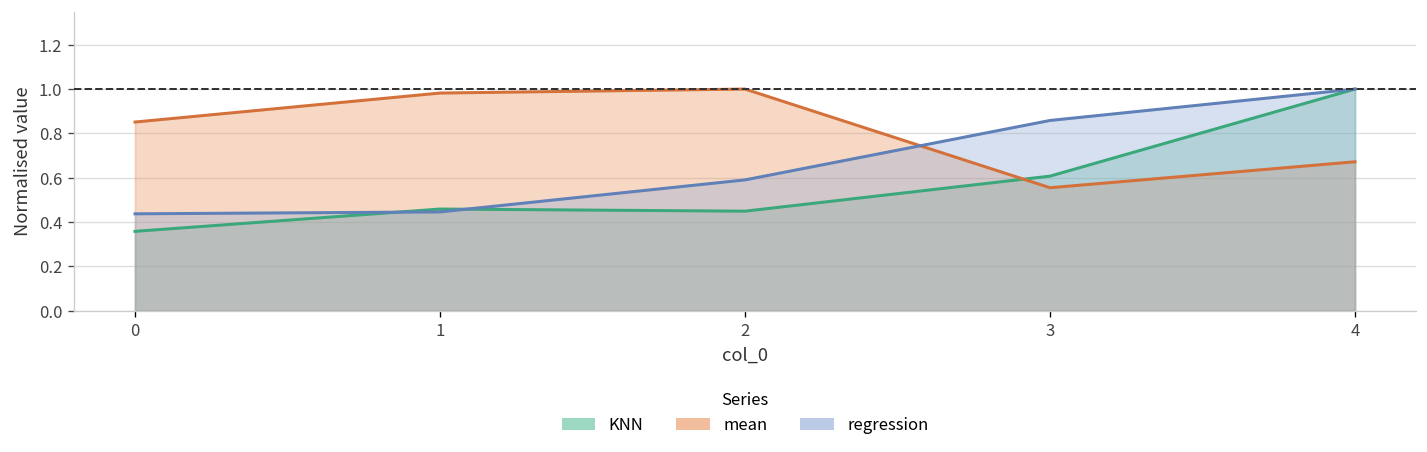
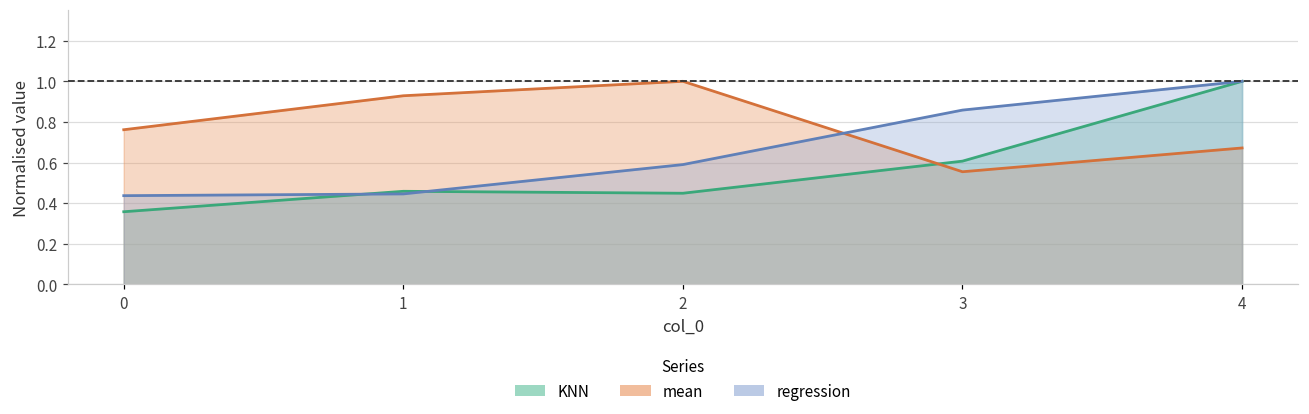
mean, 0: 0.85 -> 0.76
mean, 1: 0.98 -> 0.93
